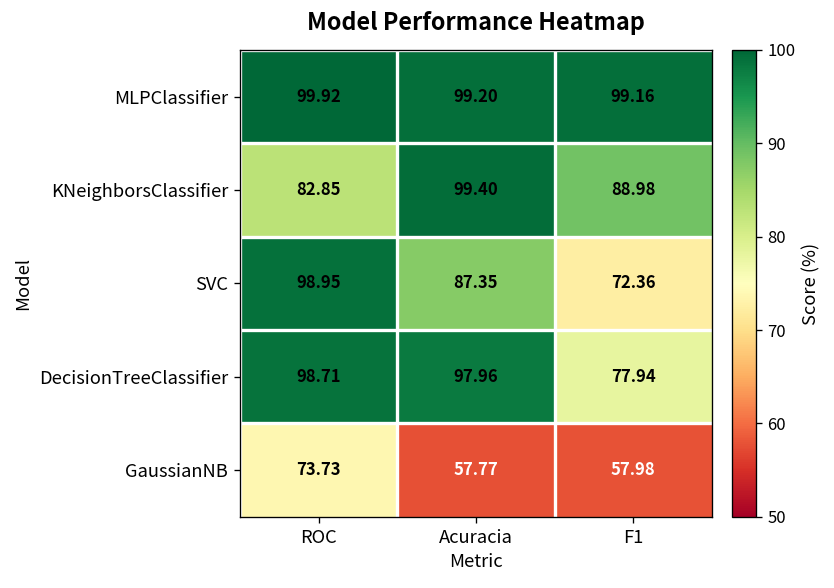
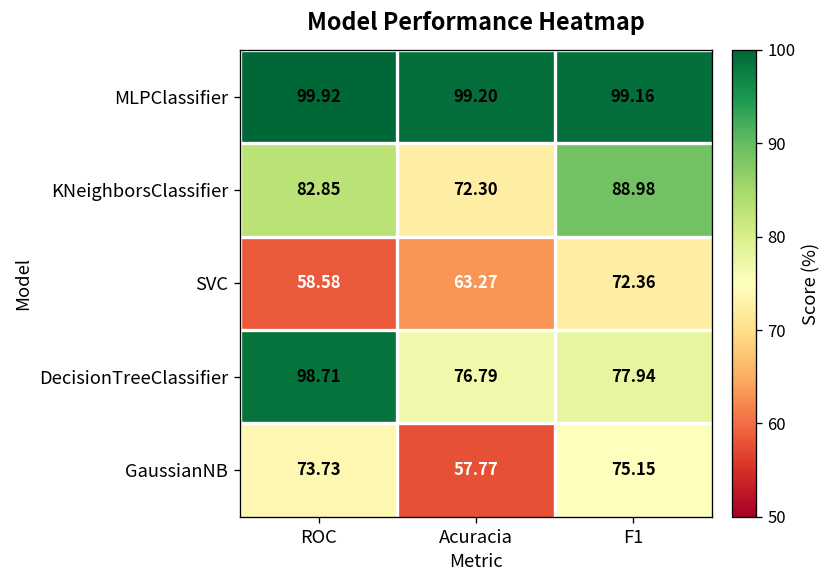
KNeighborsClassifier, Acuracia: 99.40 -> 72.30
SVC, ROC: 98.95 -> 58.58
SVC, Acuracia: 87.35 -> 63.27
DecisionTreeClassifier, Acuracia: 97.96 -> 76.79
GaussianNB, F1: 57.98 -> 75.15
